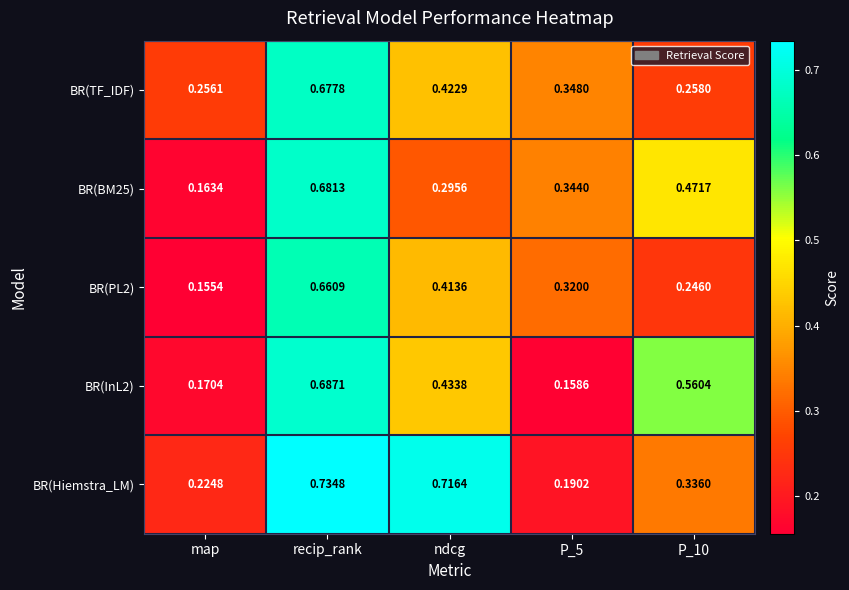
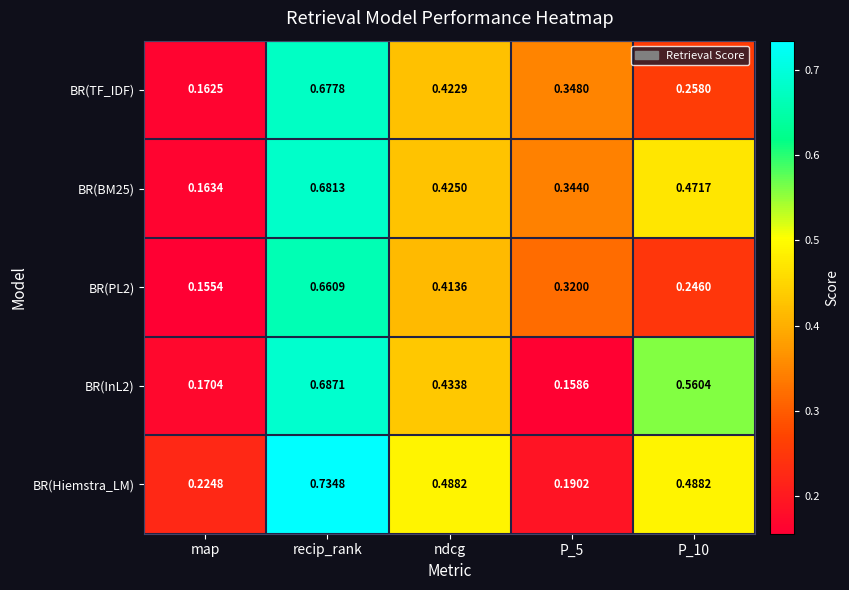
BR(TF_IDF), map: 0.2561 -> 0.1625
BR(BM25), ndcg: 0.2956 -> 0.4250
BR(Hiemstra_LM), ndcg: 0.7164 -> 0.4882
BR(Hiemstra_LM), P_10: 0.3360 -> 0.4882
